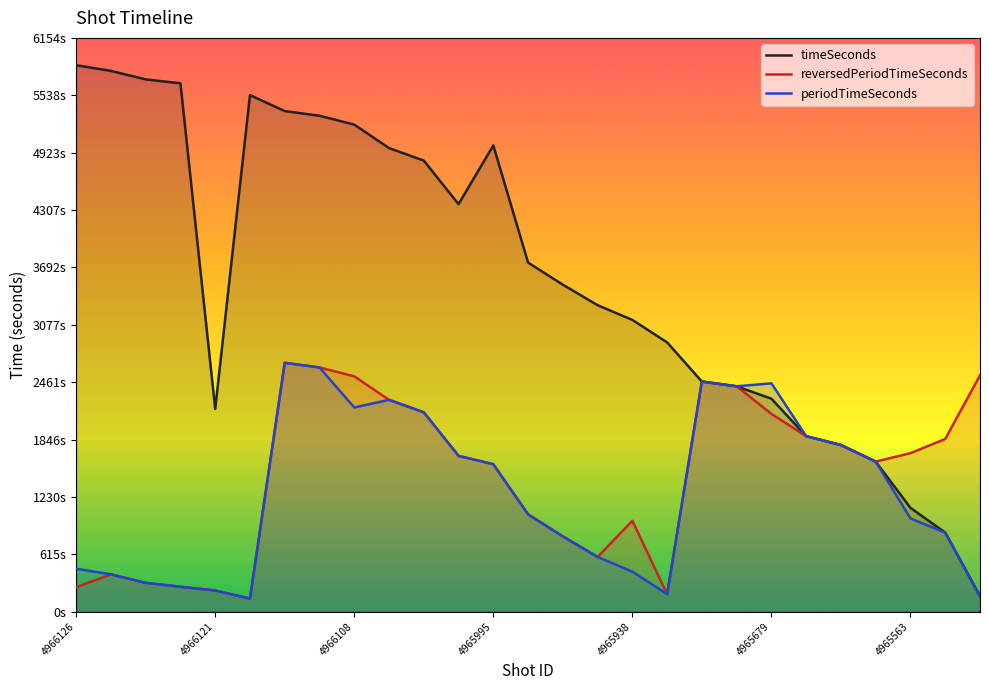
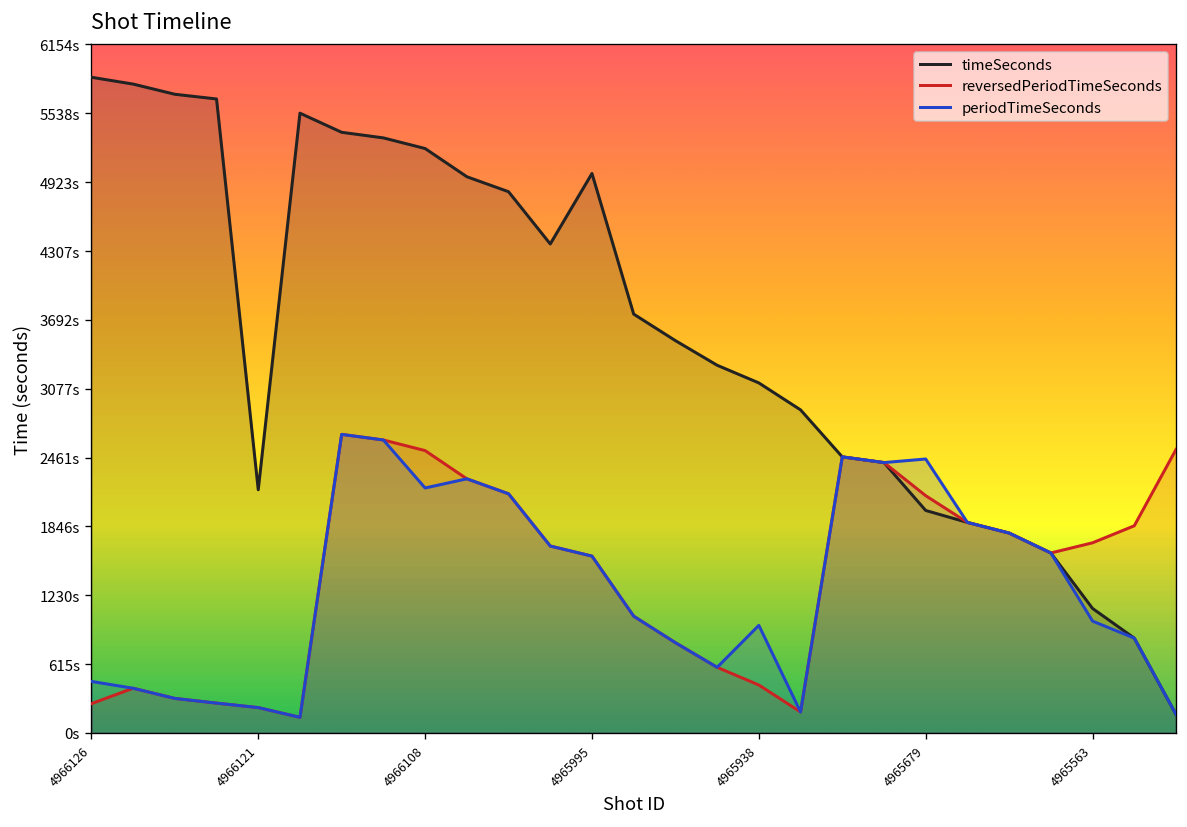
reversedPeriodTimeSeconds, 4965938: 1000s -> 400s
periodTimeSeconds, 4965938: 400s -> 1000s
timeSeconds, 4965679: 2300s -> 2000s
